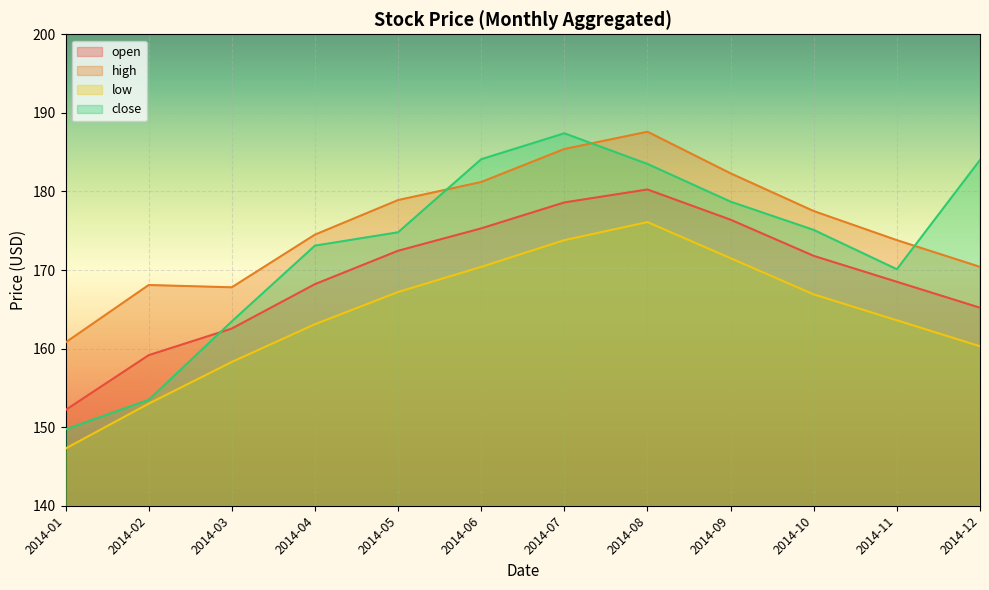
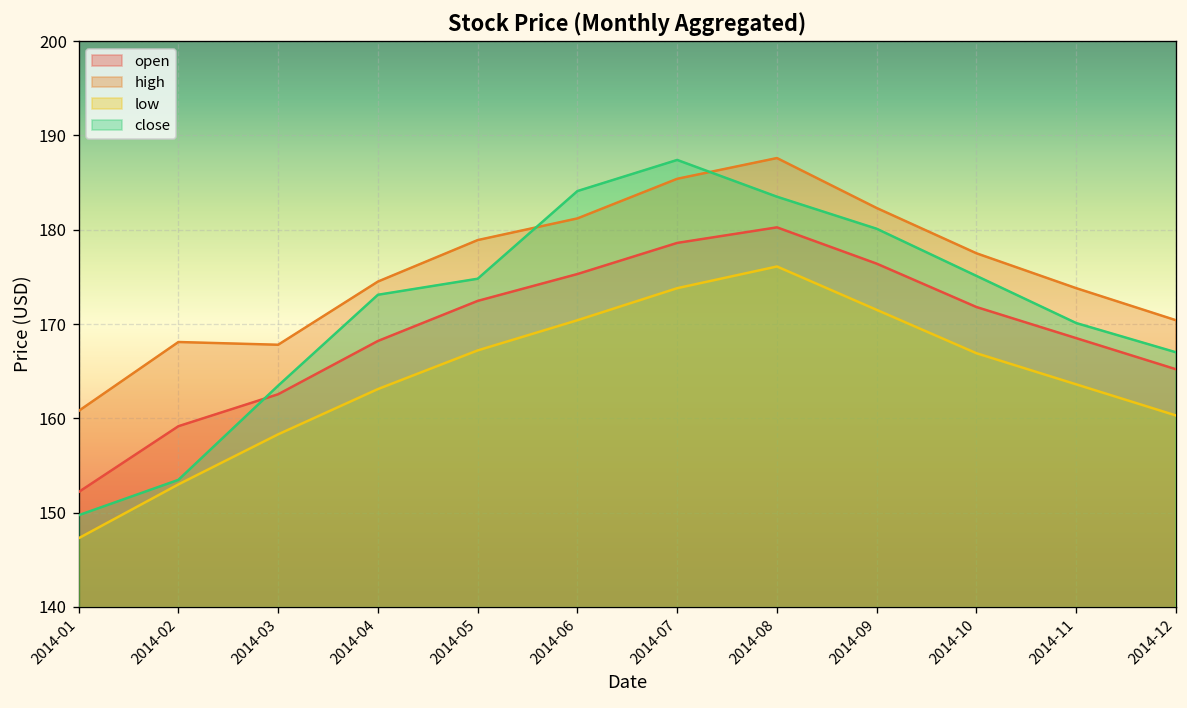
close, 2014-09: 179 -> 180
close, 2014-12: 184 -> 167
